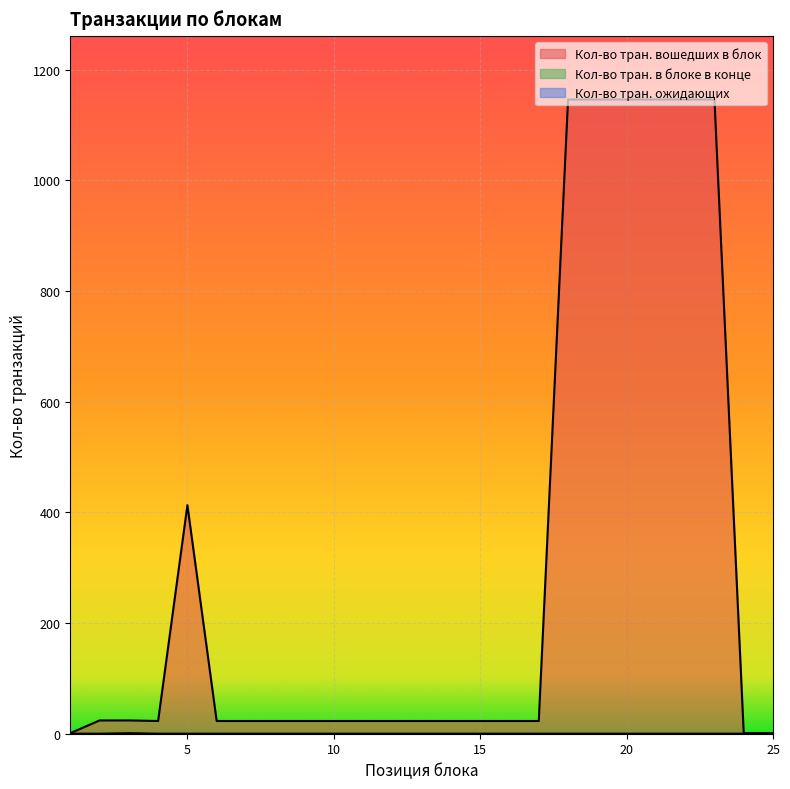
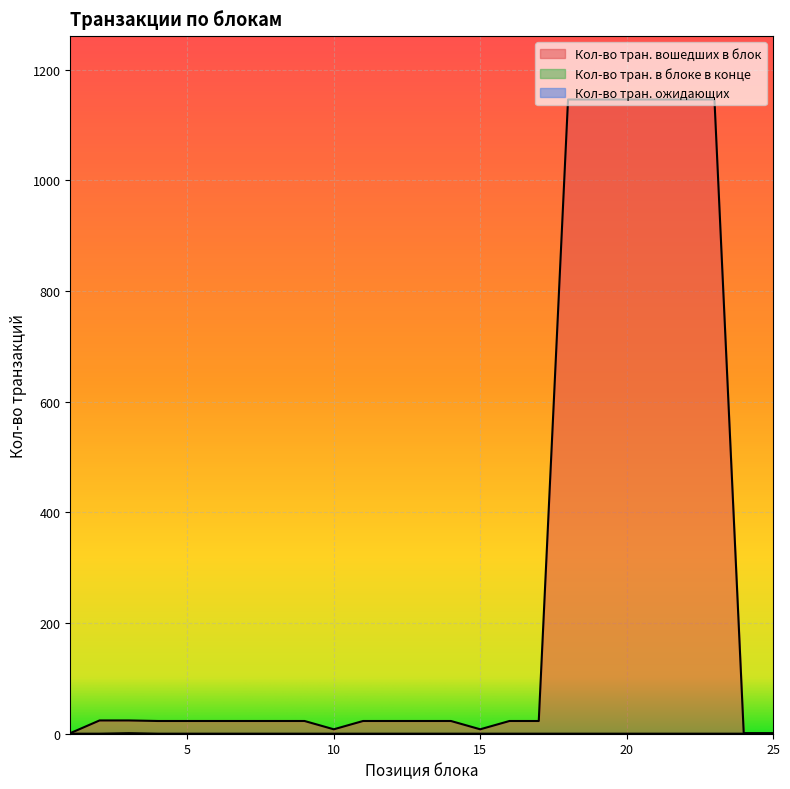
Кол-во тран. вошедших в блок, 5: 410 -> 20
Кол-во тран. вошедших в блок, 10: 20 -> 10
Кол-во тран. вошедших в блок, 15: 20 -> 10
